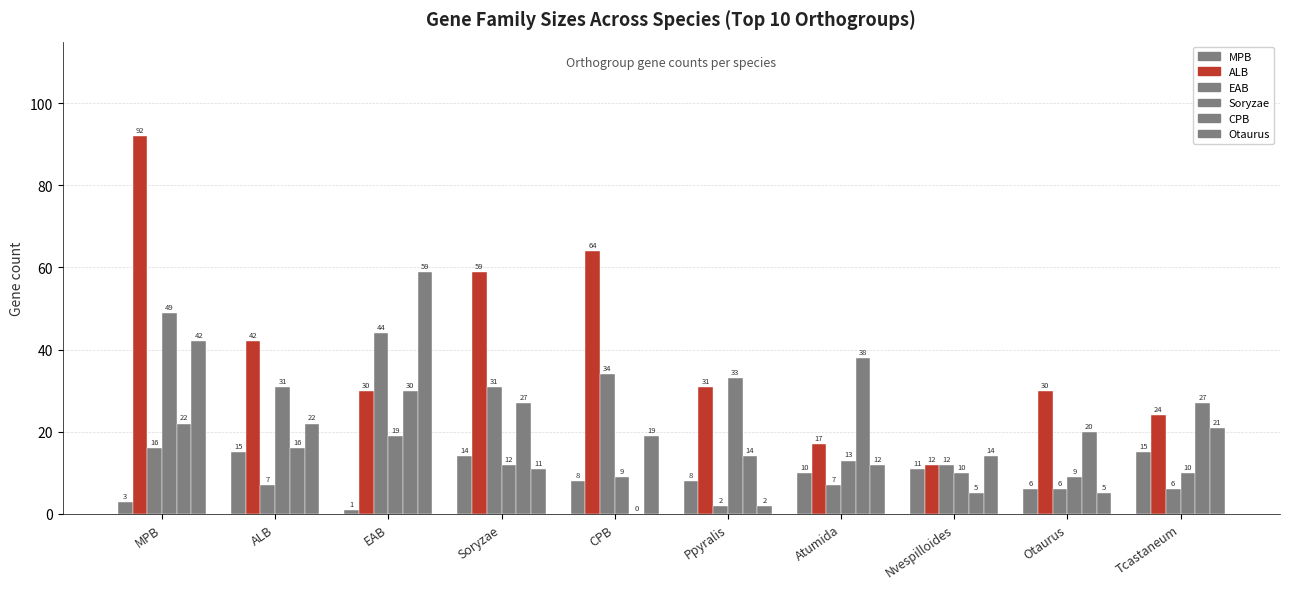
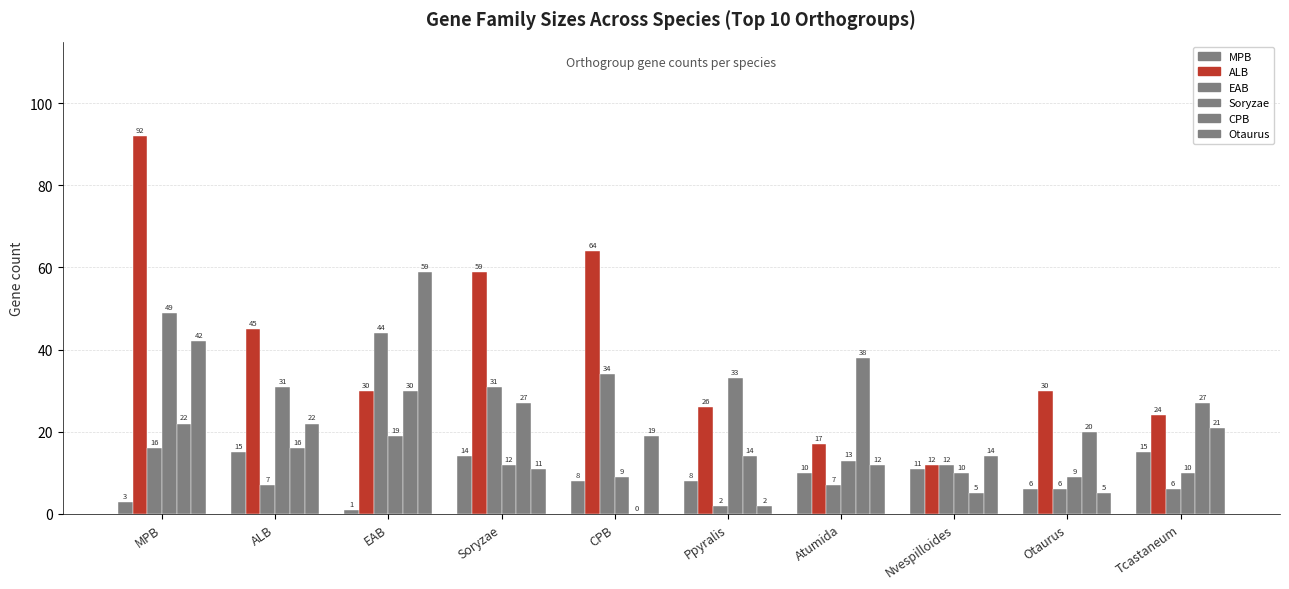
ALB, ALB: 42 -> 45
ALB, Ppyralis: 31 -> 26
